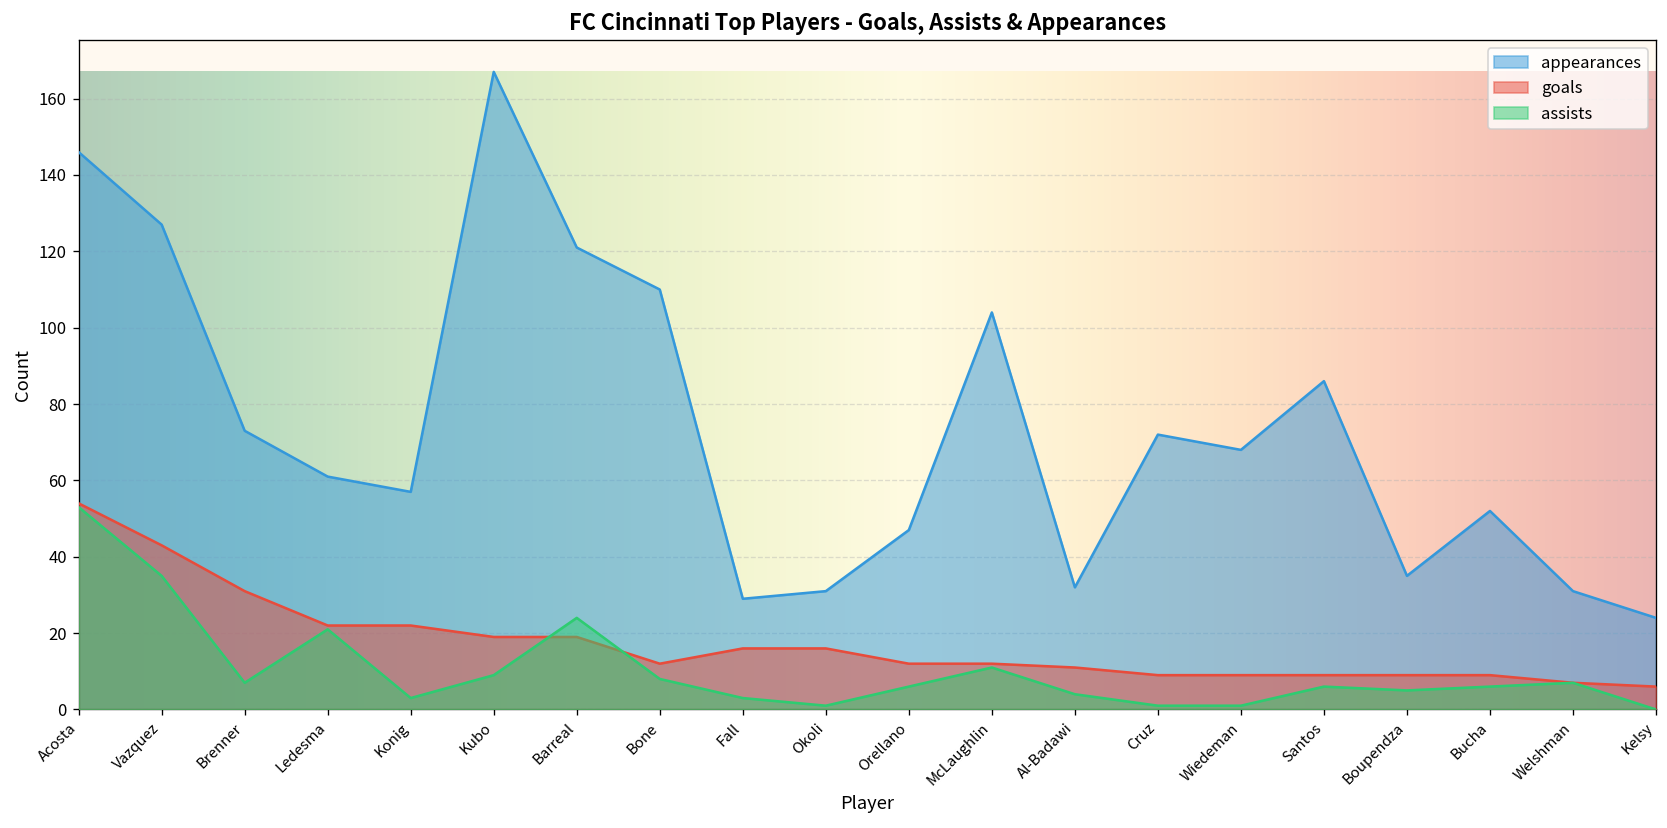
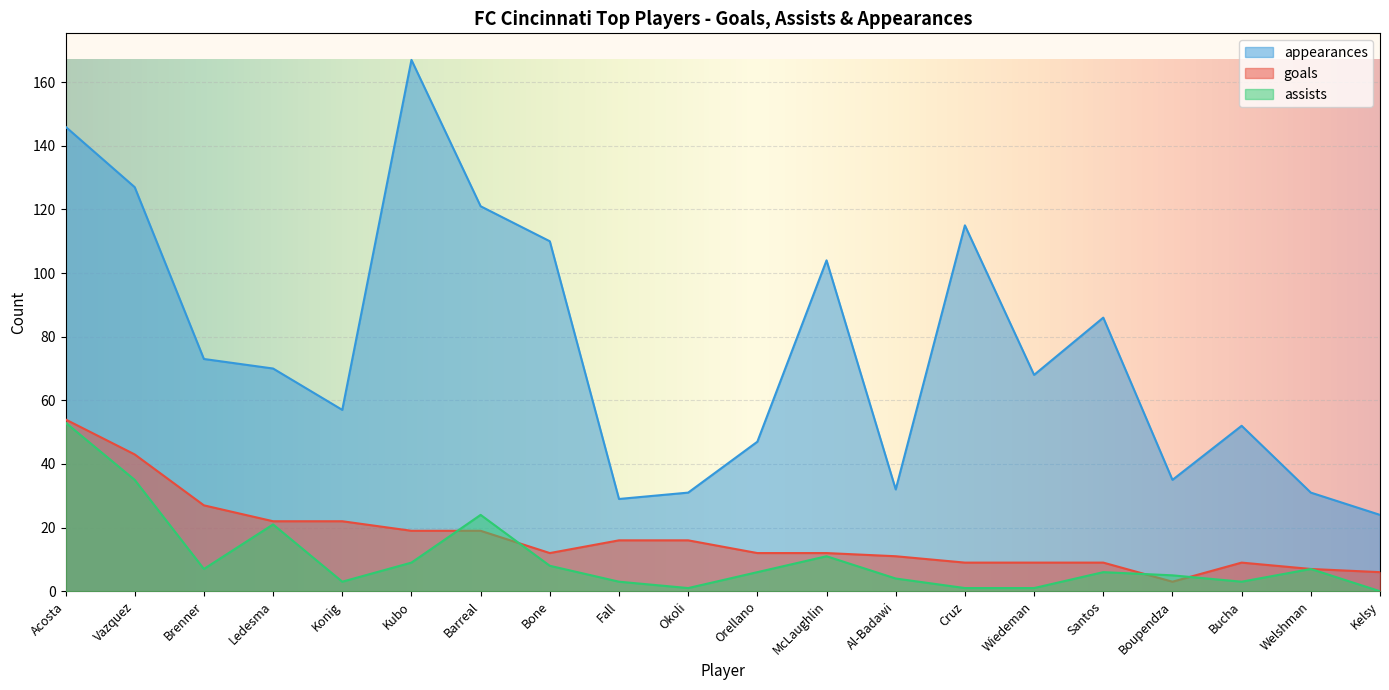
goals, Brenner: 31 -> 27
appearances, Ledesma: 61 -> 70
appearances, Cruz: 72 -> 115
goals, Boupendza: 9 -> 3
assists, Bucha: 6 -> 3
